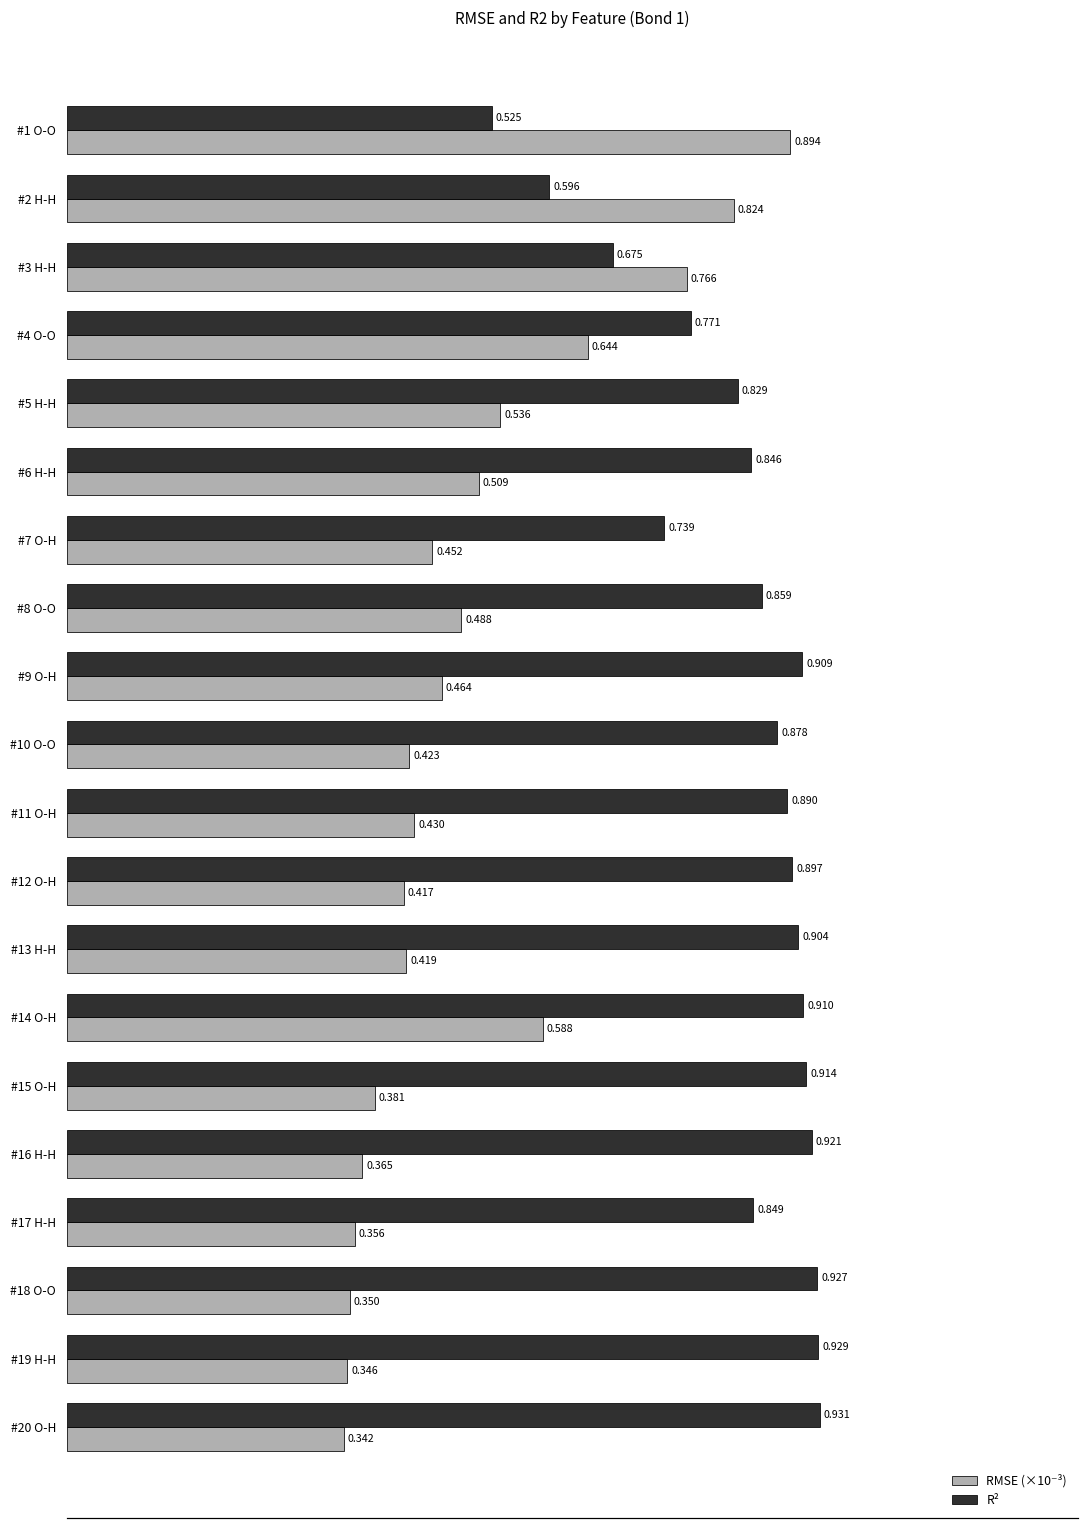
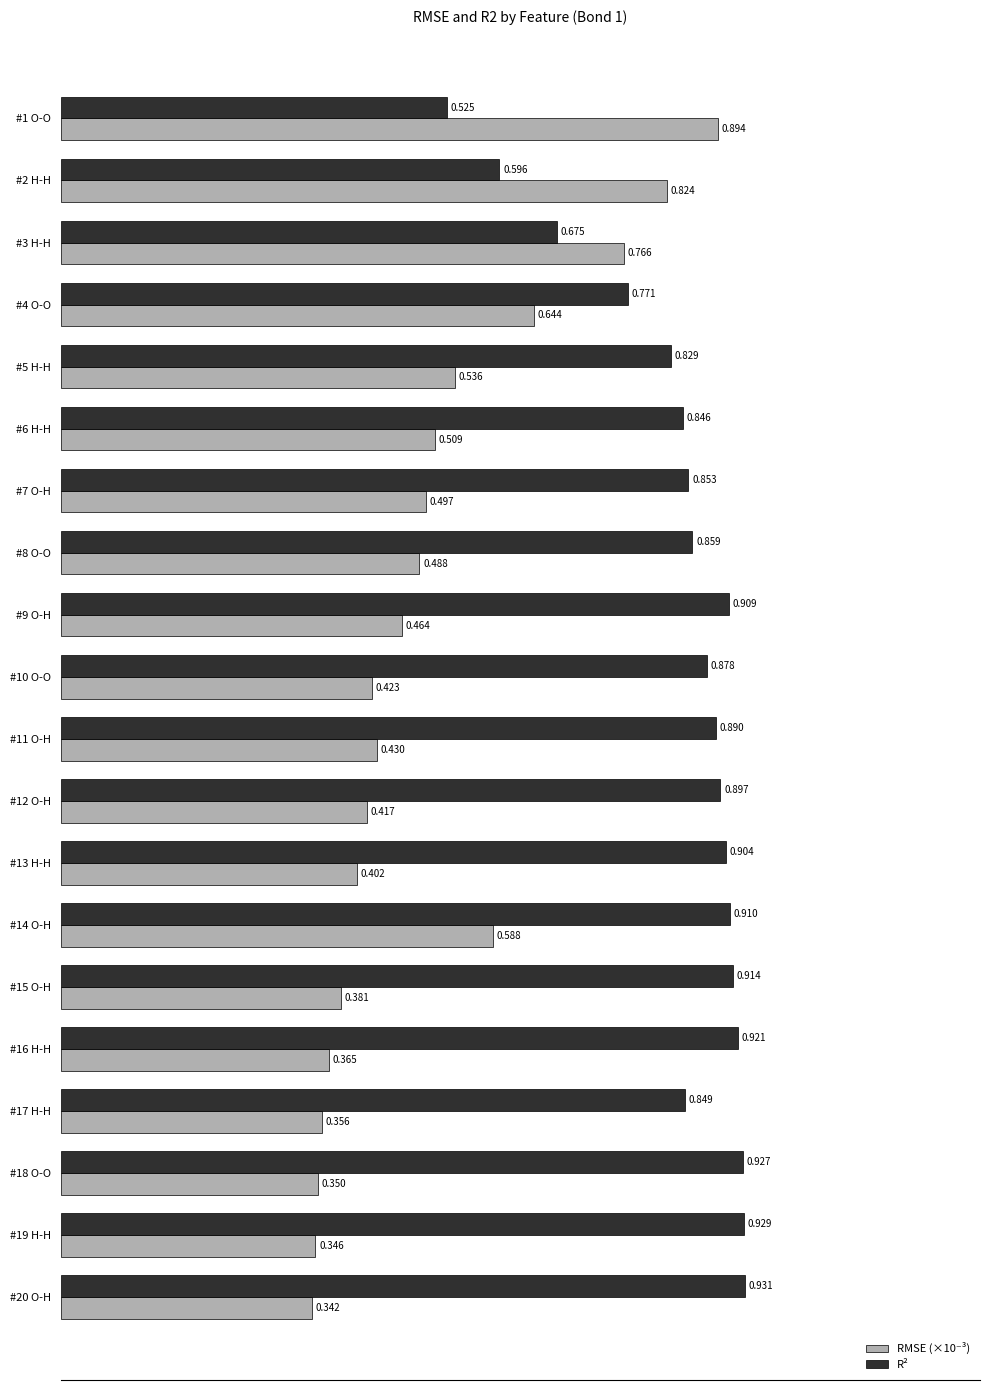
R², #7 O-H: 0.739 -> 0.853
RMSE (×10⁻³), #7 O-H: 0.452 -> 0.497
RMSE (×10⁻³), #13 H-H: 0.419 -> 0.402
